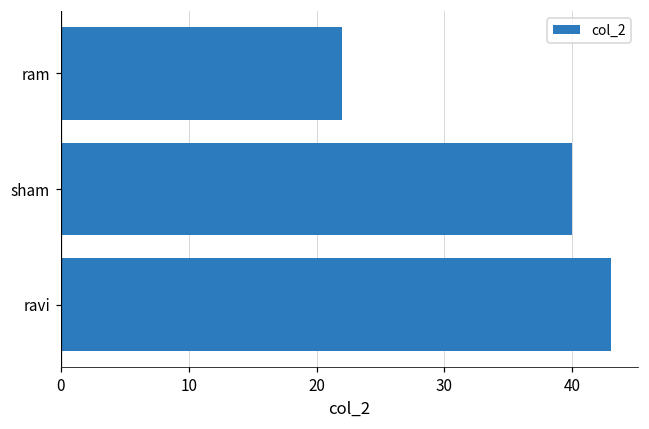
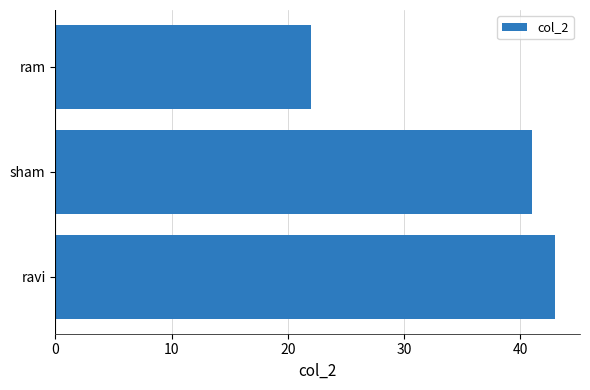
sham: 40 -> 41
